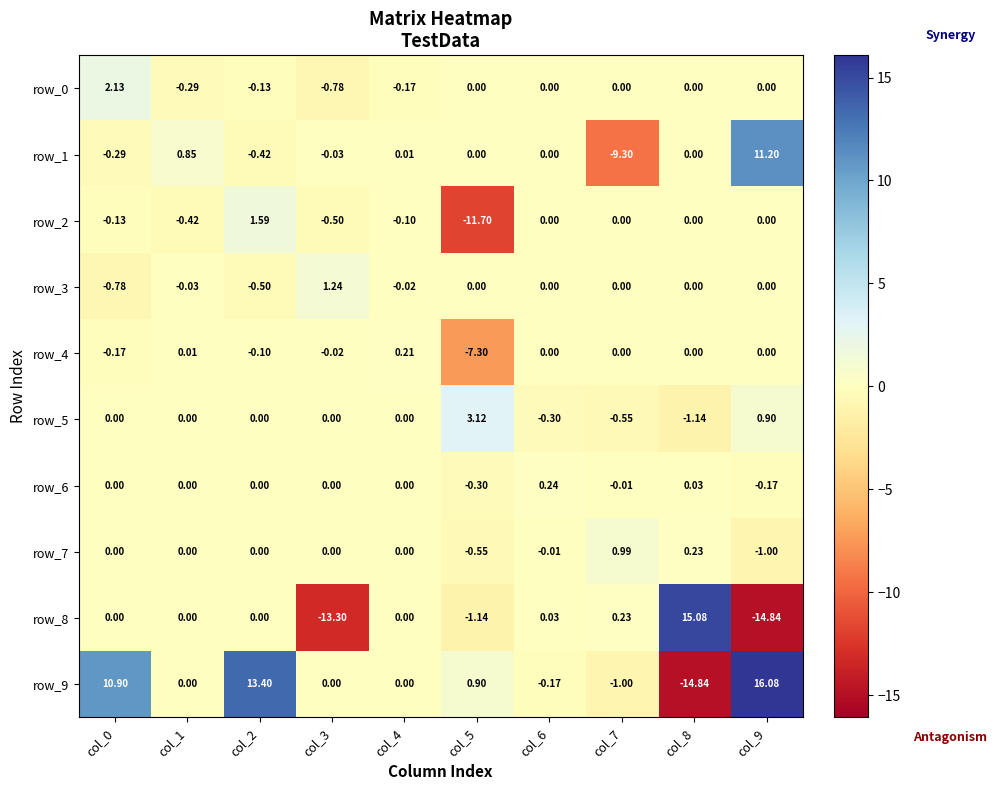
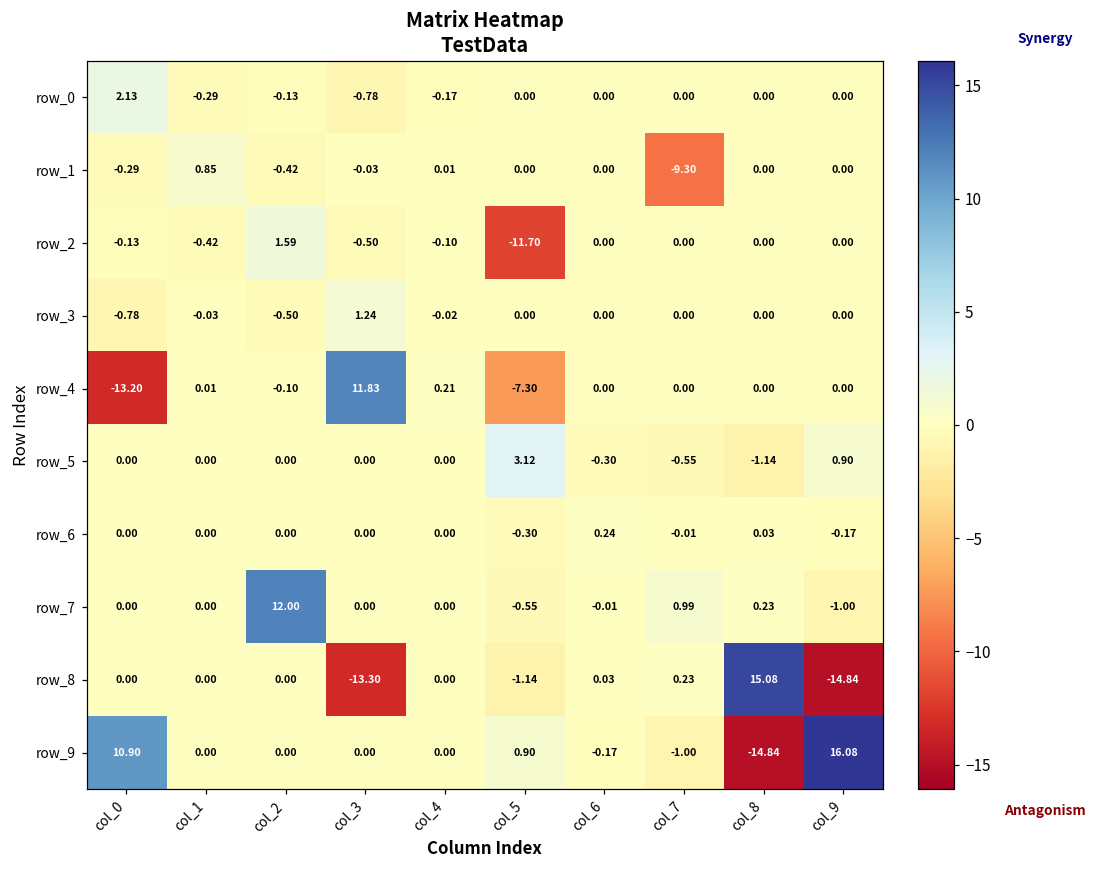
row_1, col_9: 11.20 -> 0.00
row_4, col_0: -0.17 -> -13.20
row_4, col_3: -0.02 -> 11.83
row_7, col_2: 0.00 -> 12.00
row_9, col_2: 13.40 -> 0.00
